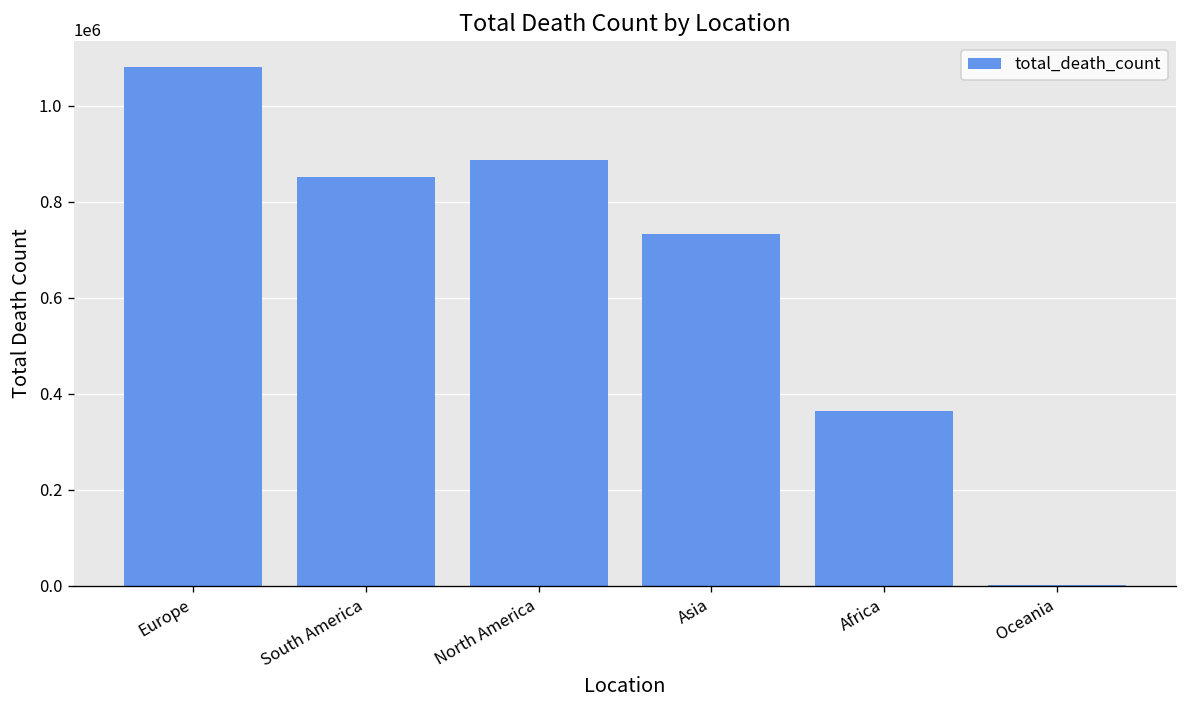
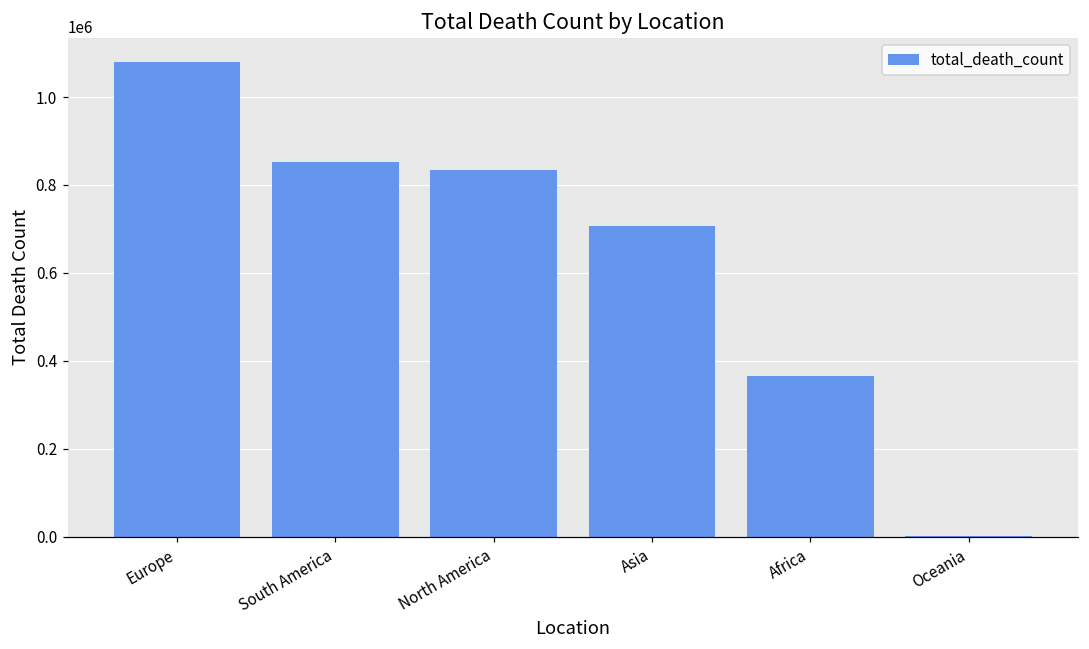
North America: 890000 -> 830000
Asia: 730000 -> 710000
